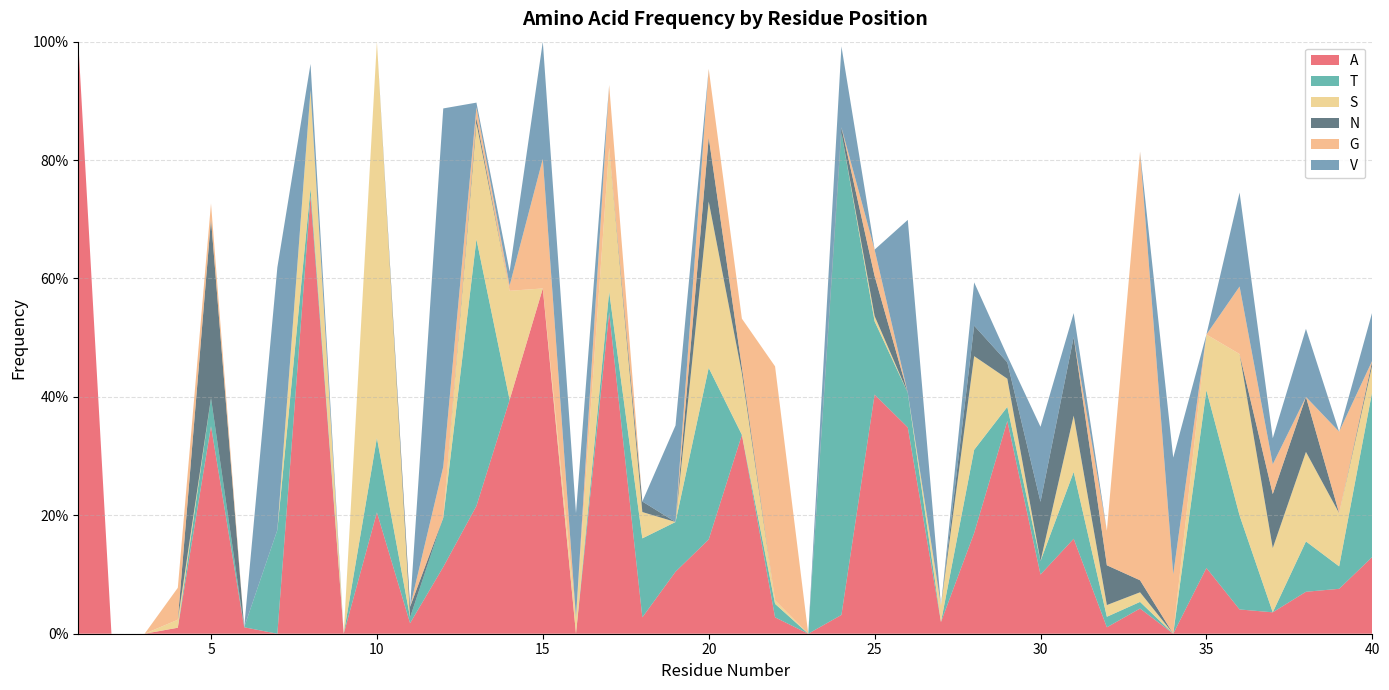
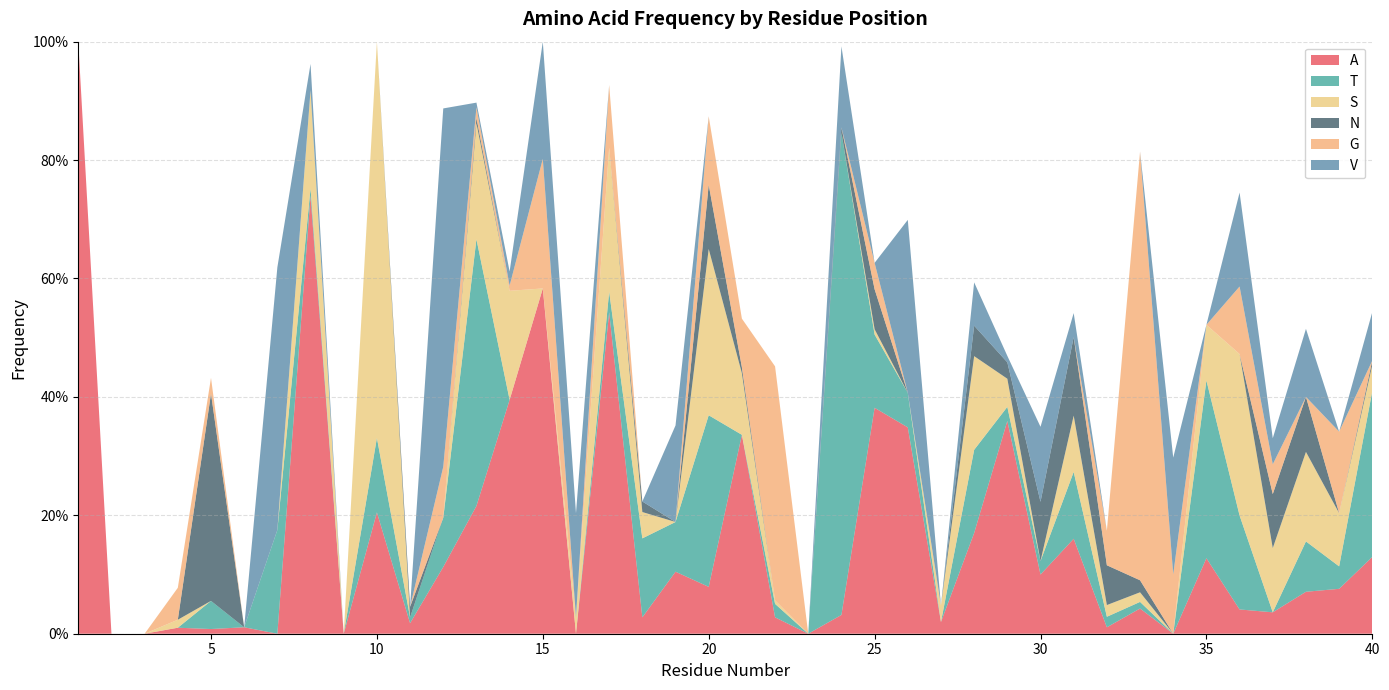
A, 5: 35% -> 1%
N, 5: 30% -> 35%
A, 20: 16% -> 8%
A, 25: 40% -> 38%
A, 35: 11% -> 13%
